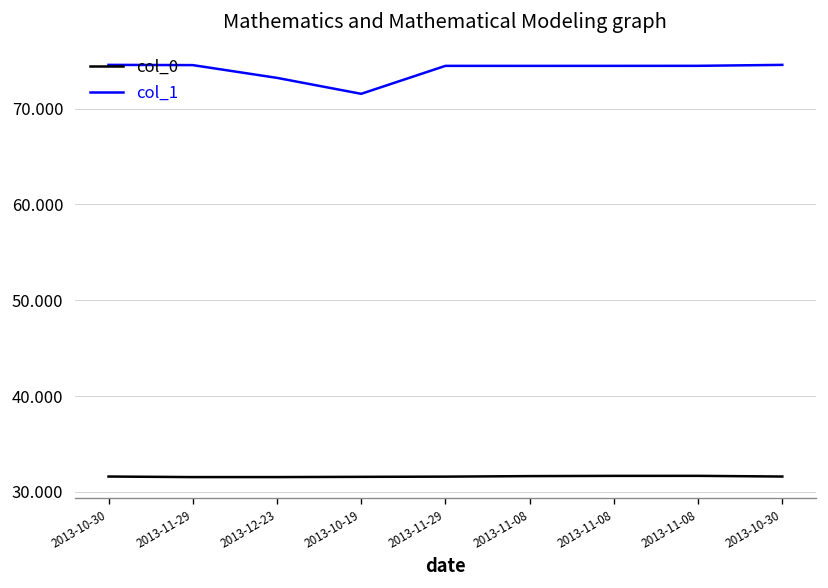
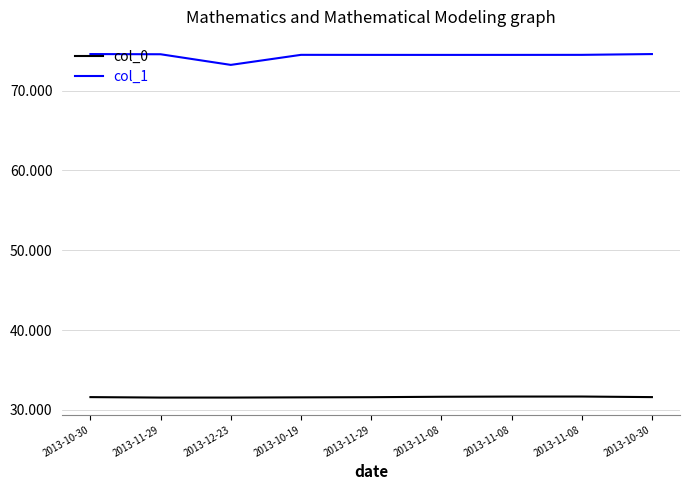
col_1, 2013-10-19: 72 -> 74
